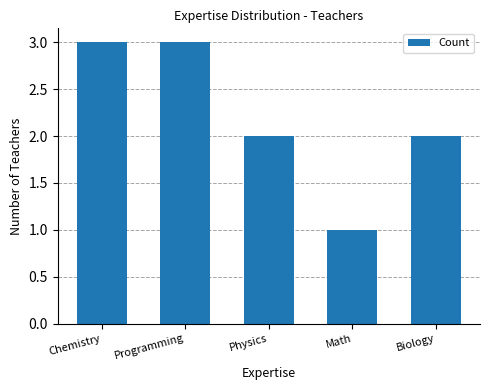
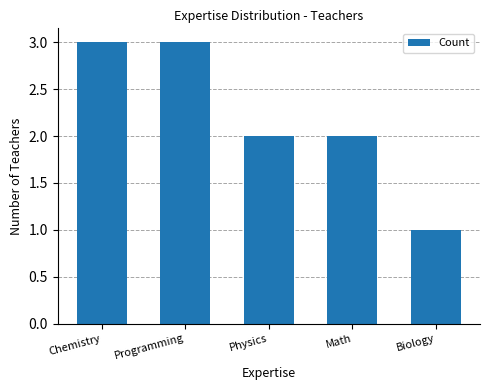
Math: 1 -> 2
Biology: 2 -> 1
